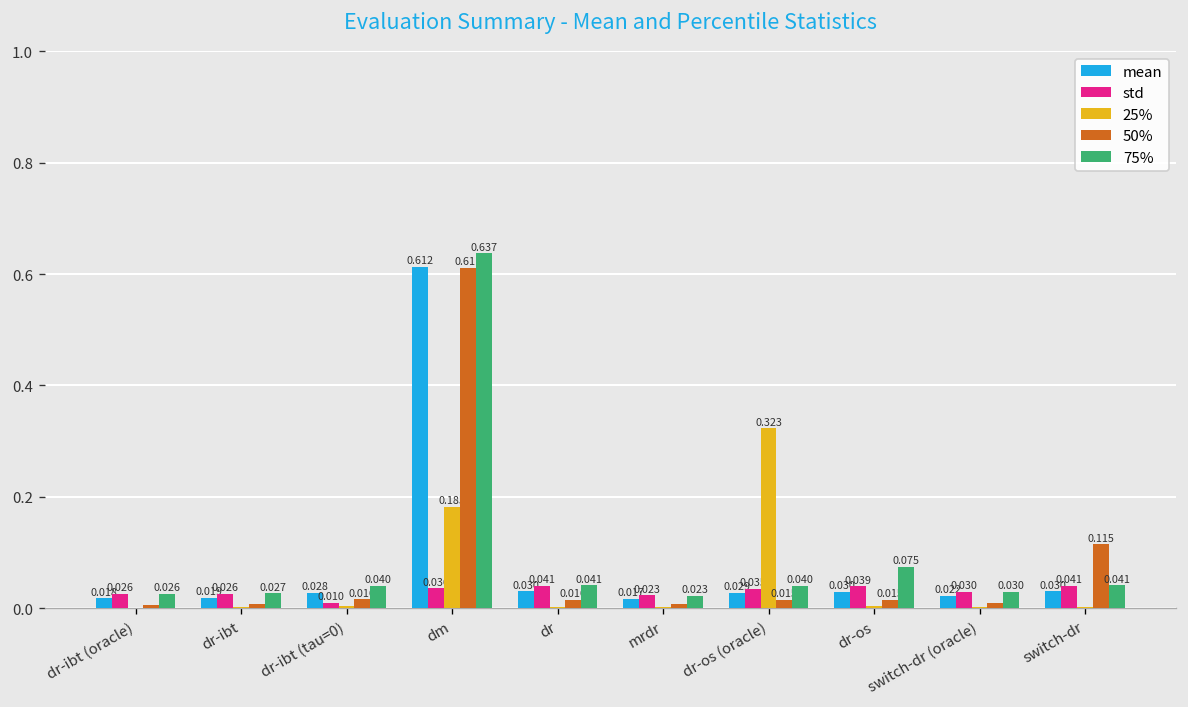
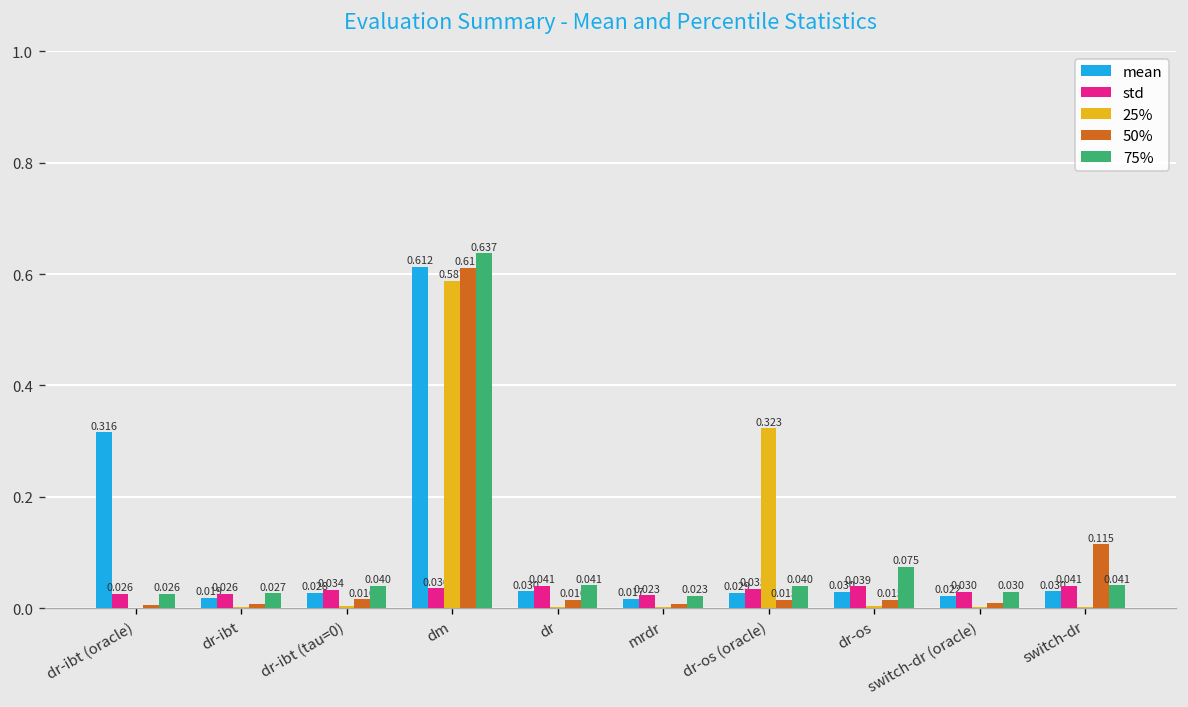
mean, dr-ibt (oracle): 0.018 -> 0.316
std, dr-ibt (tau=0): 0.010 -> 0.034
25%, dm: 0.183 -> 0.587
